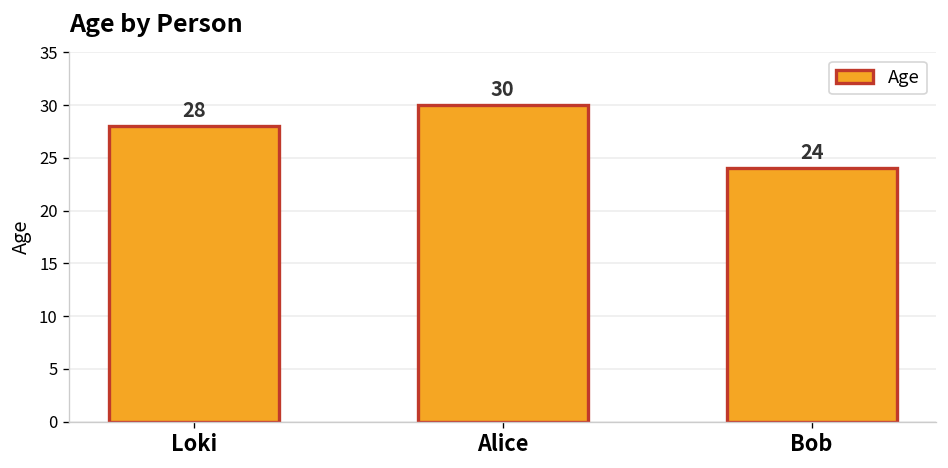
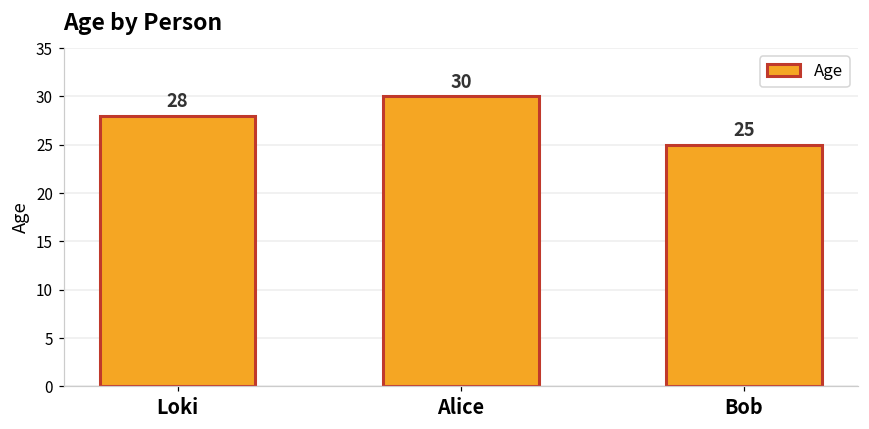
Bob: 24 -> 25
